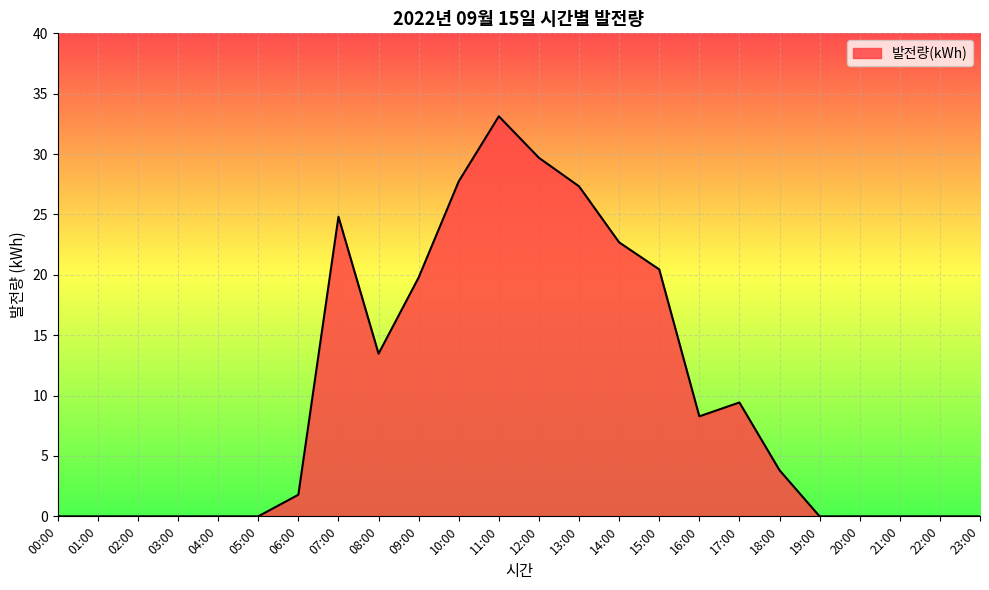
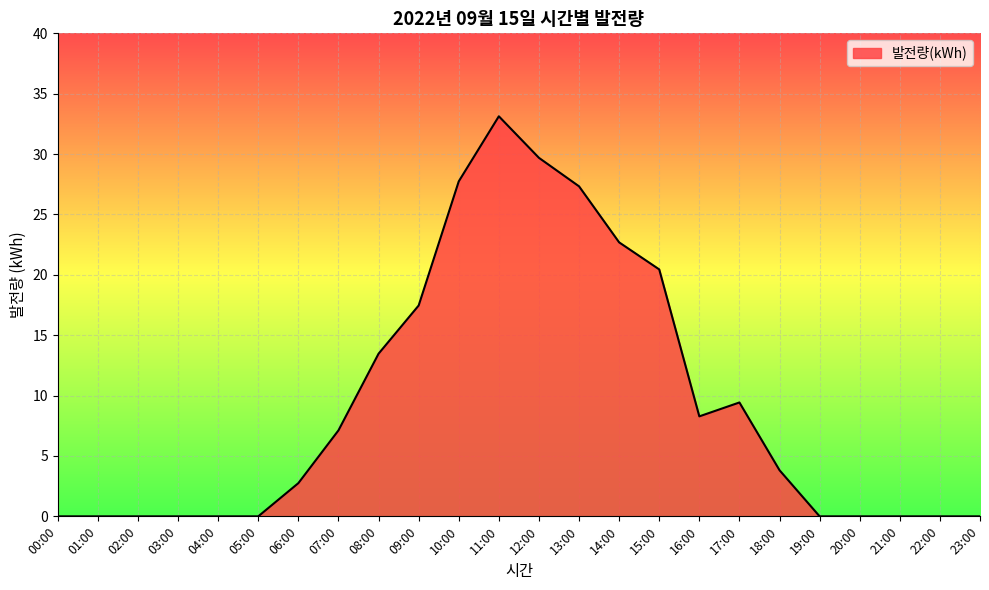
06:00: 1.8 -> 2.8
07:00: 24.8 -> 7.1
09:00: 19.8 -> 17.5
